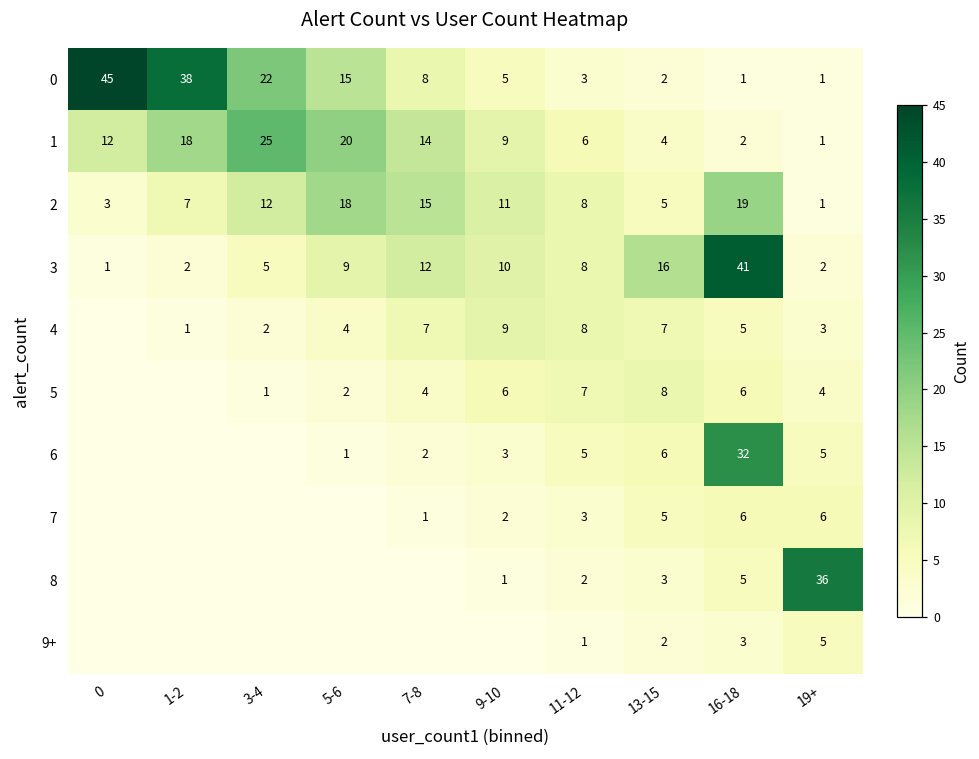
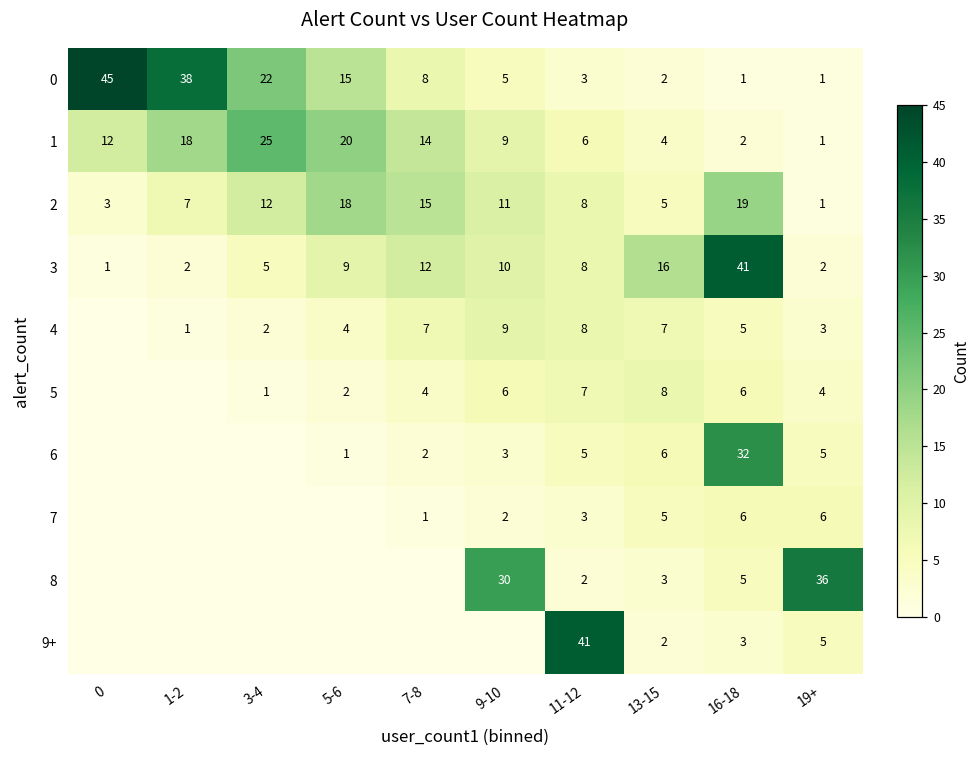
8, 9-10: 1 -> 30
9+, 11-12: 1 -> 41
